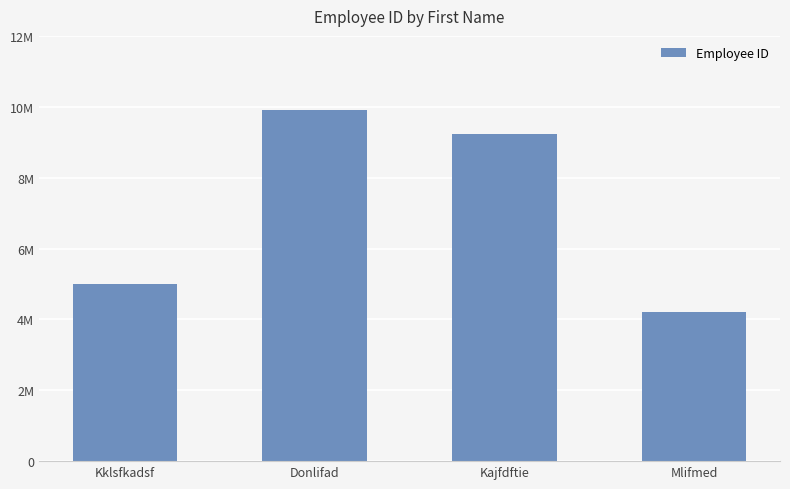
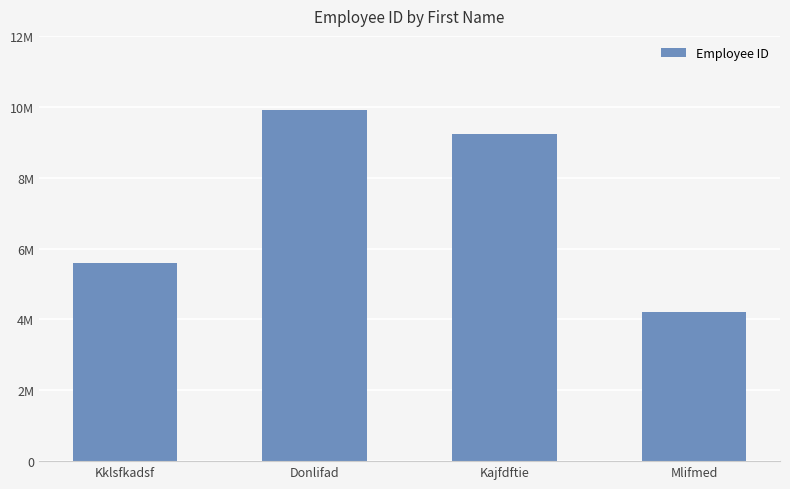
Kklsfkadsf: 5000000 -> 5600000
